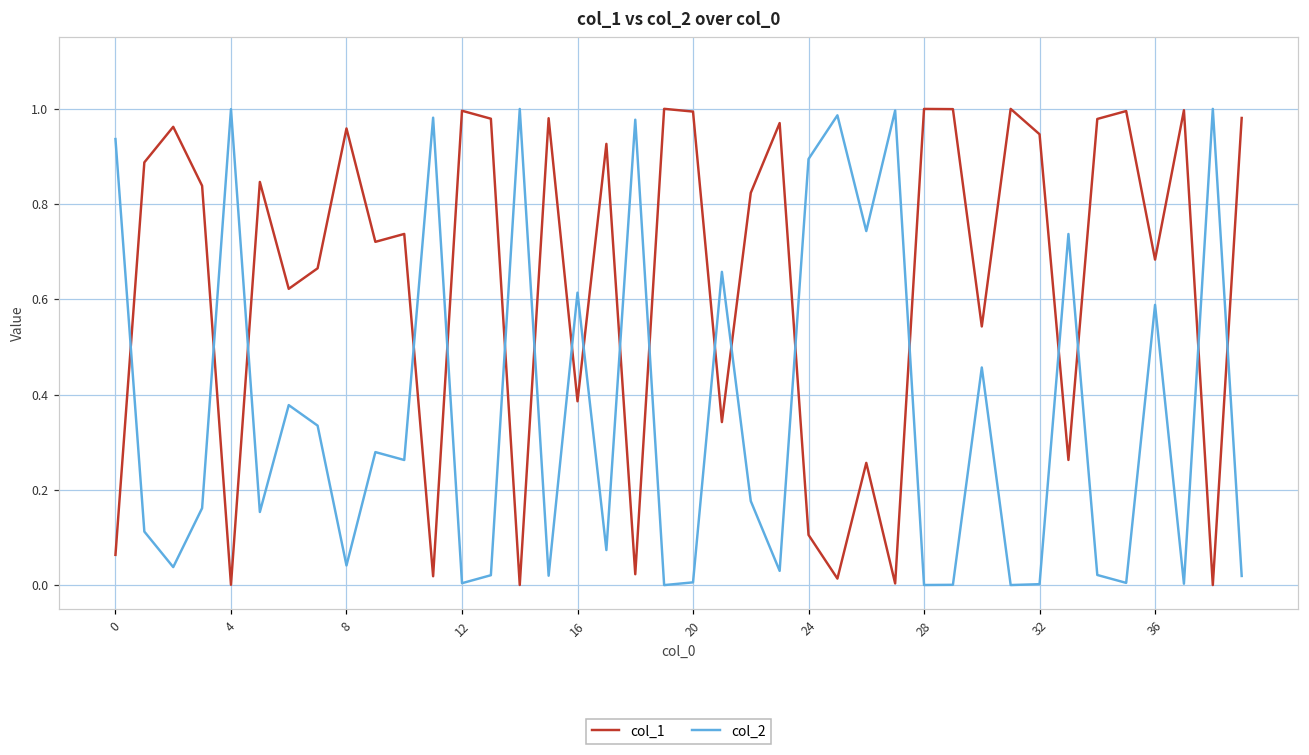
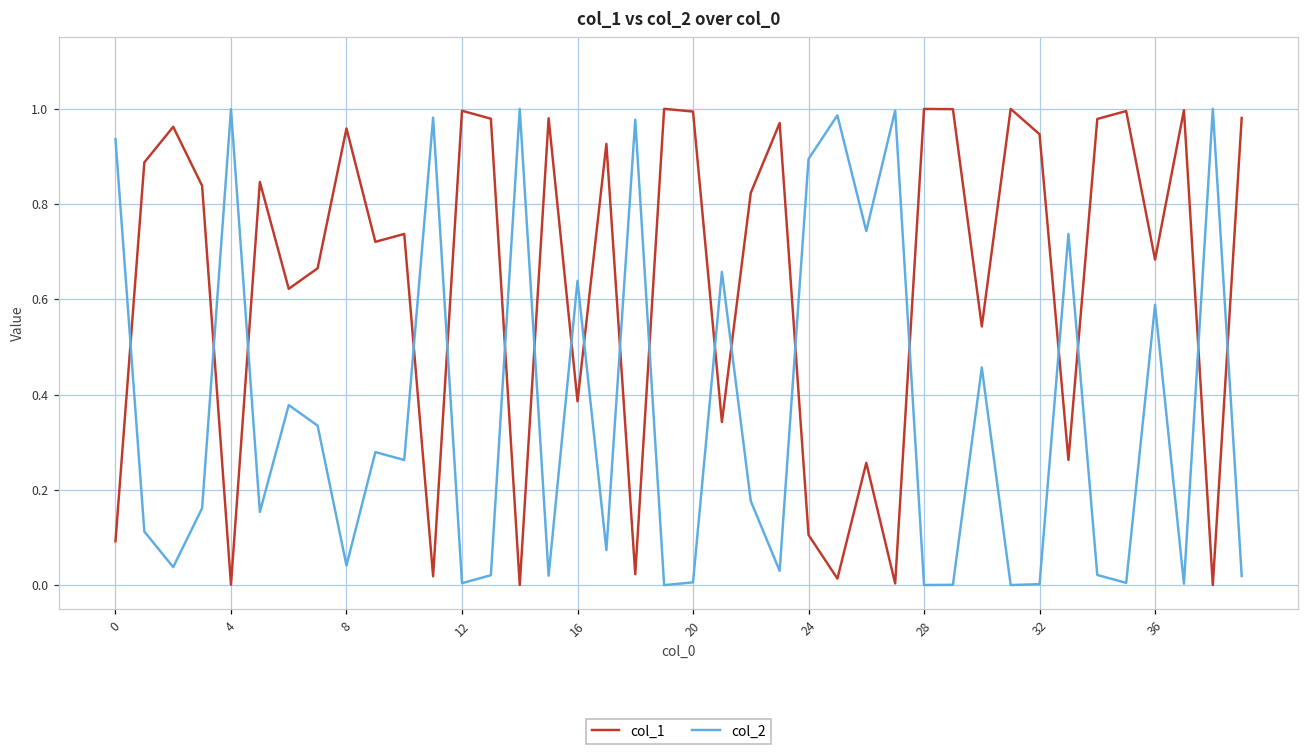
col_1, 0: 0.06 -> 0.09
col_2, 16: 0.61 -> 0.64
